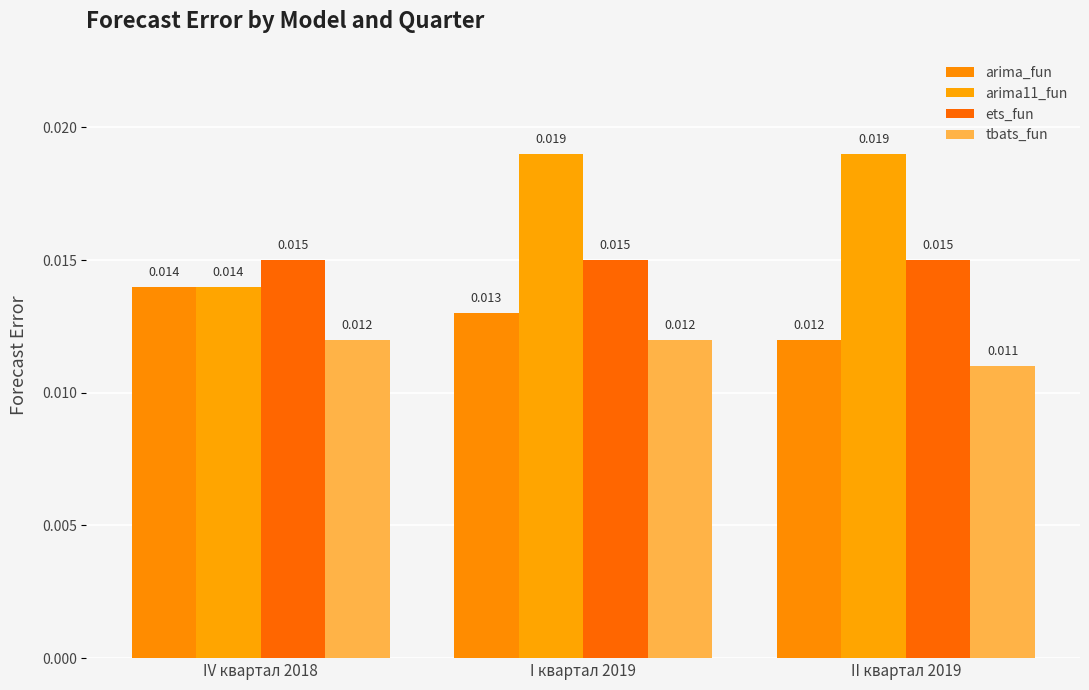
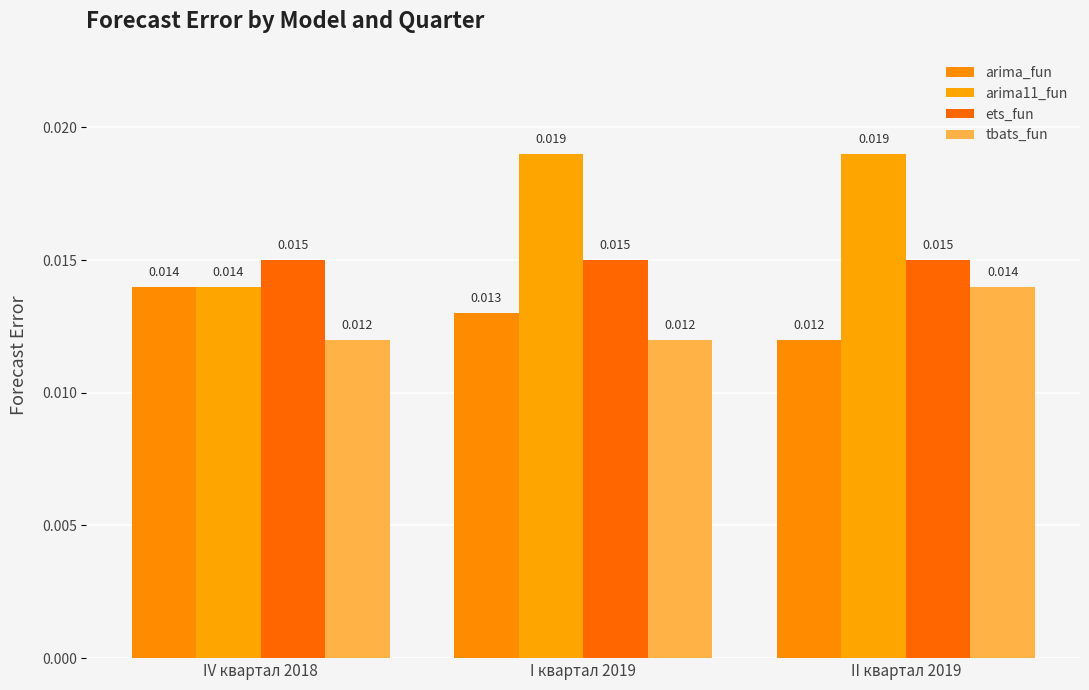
tbats_fun, II квартал 2019: 0.011 -> 0.014
